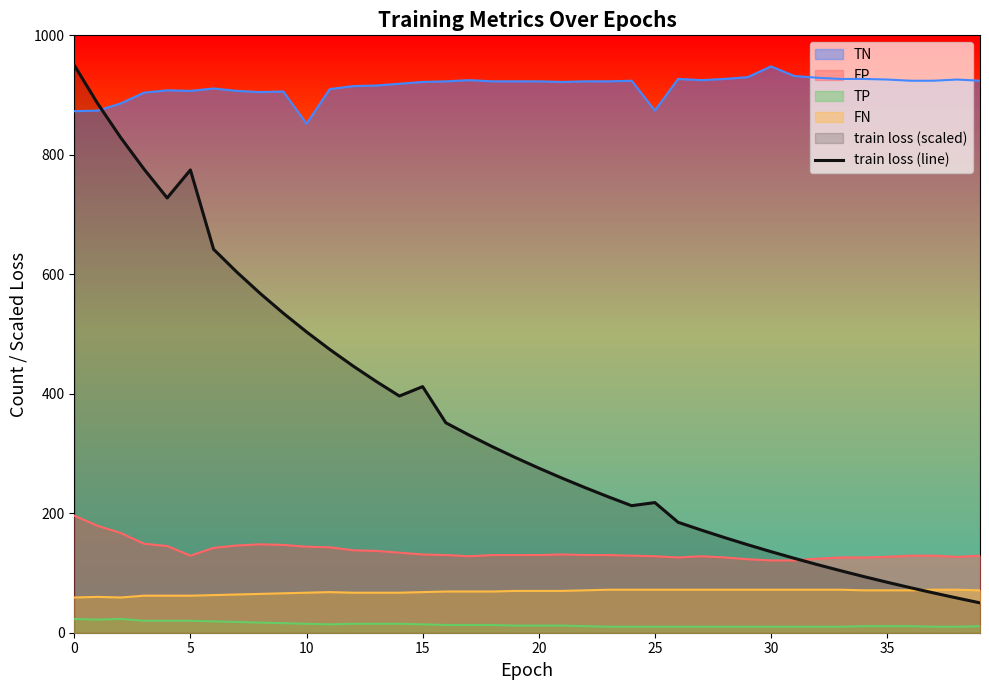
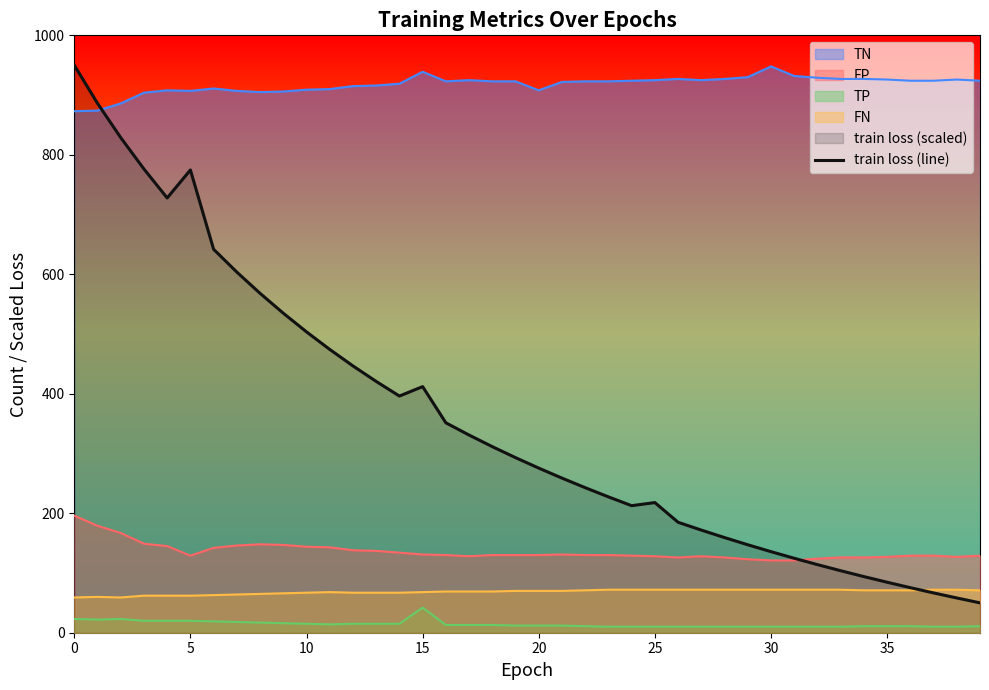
TN, 10: 850 -> 910
TN, 15: 920 -> 940
TP, 15: 10 -> 40
TN, 20: 920 -> 910
TN, 25: 870 -> 930
